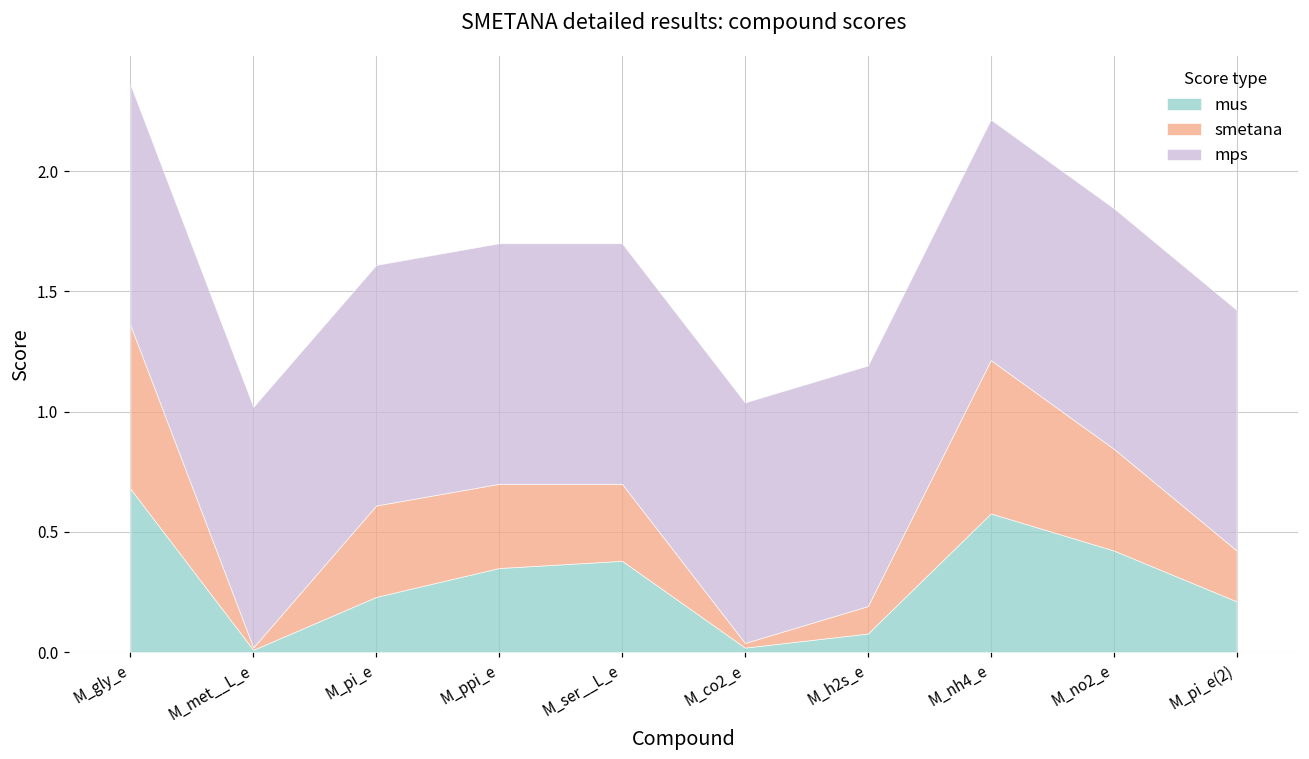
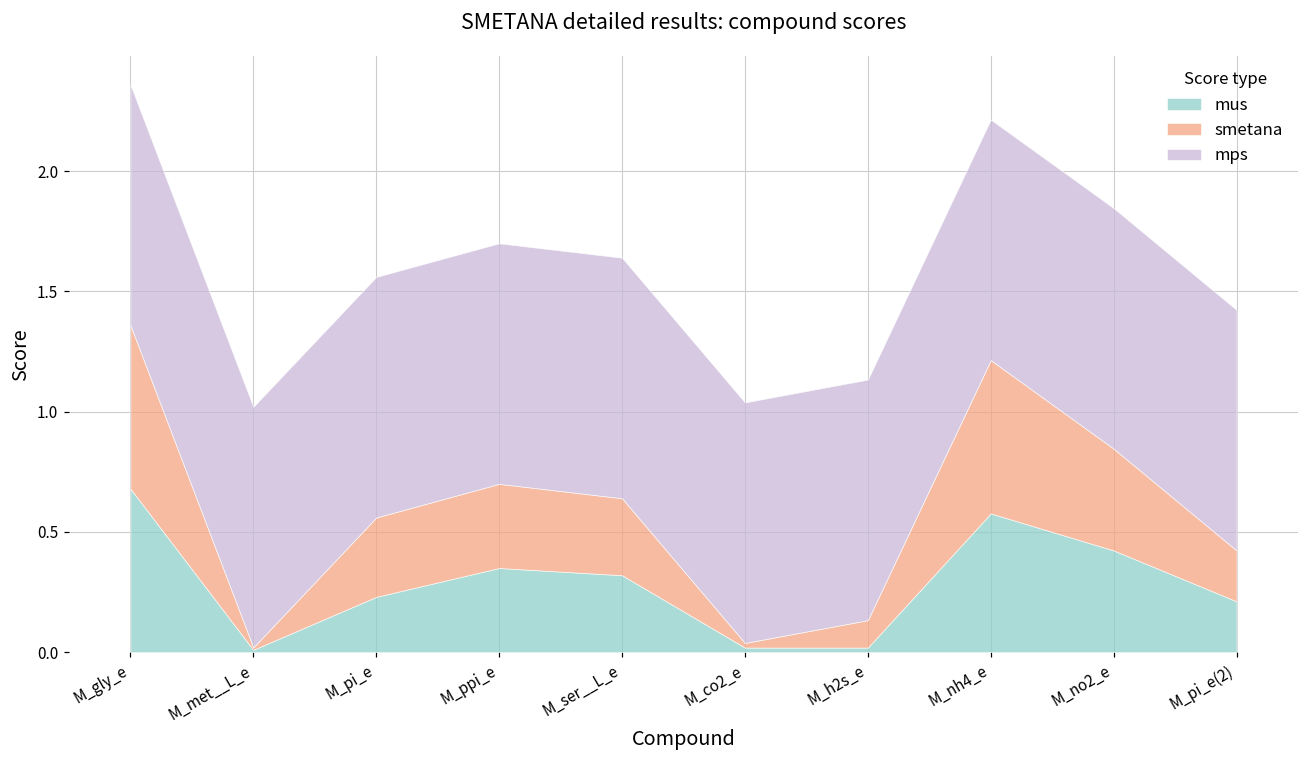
smetana, M_pi_e: 0.38 -> 0.33
mus, M_ser__L_e: 0.38 -> 0.32
mus, M_h2s_e: 0.08 -> 0.02
